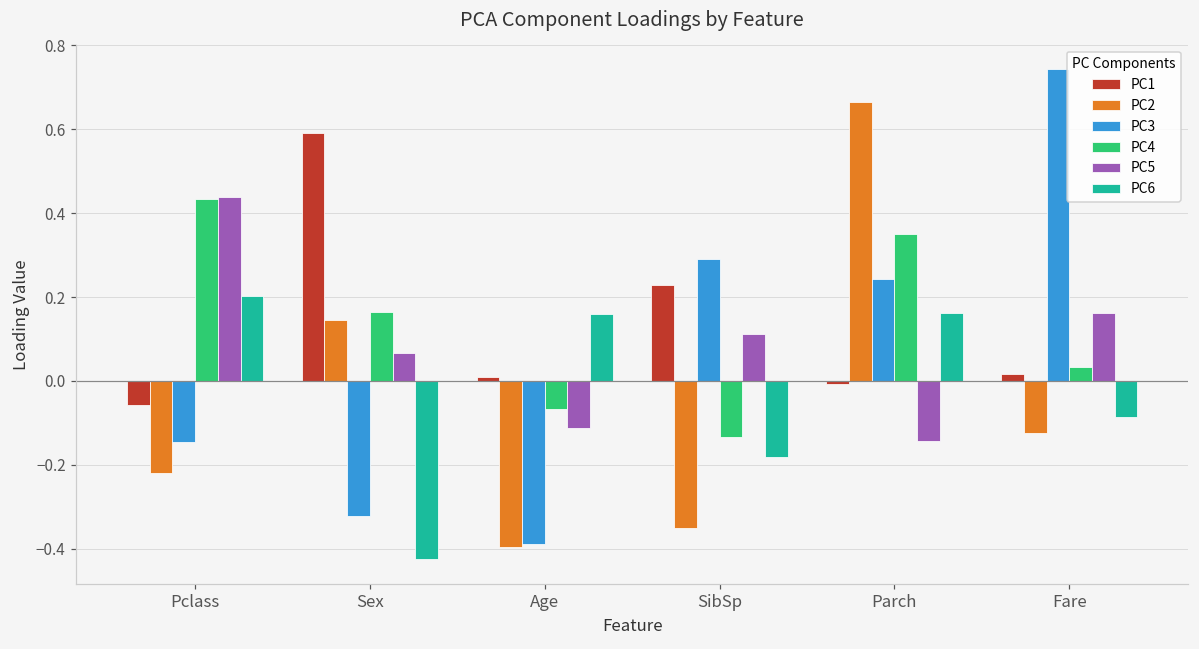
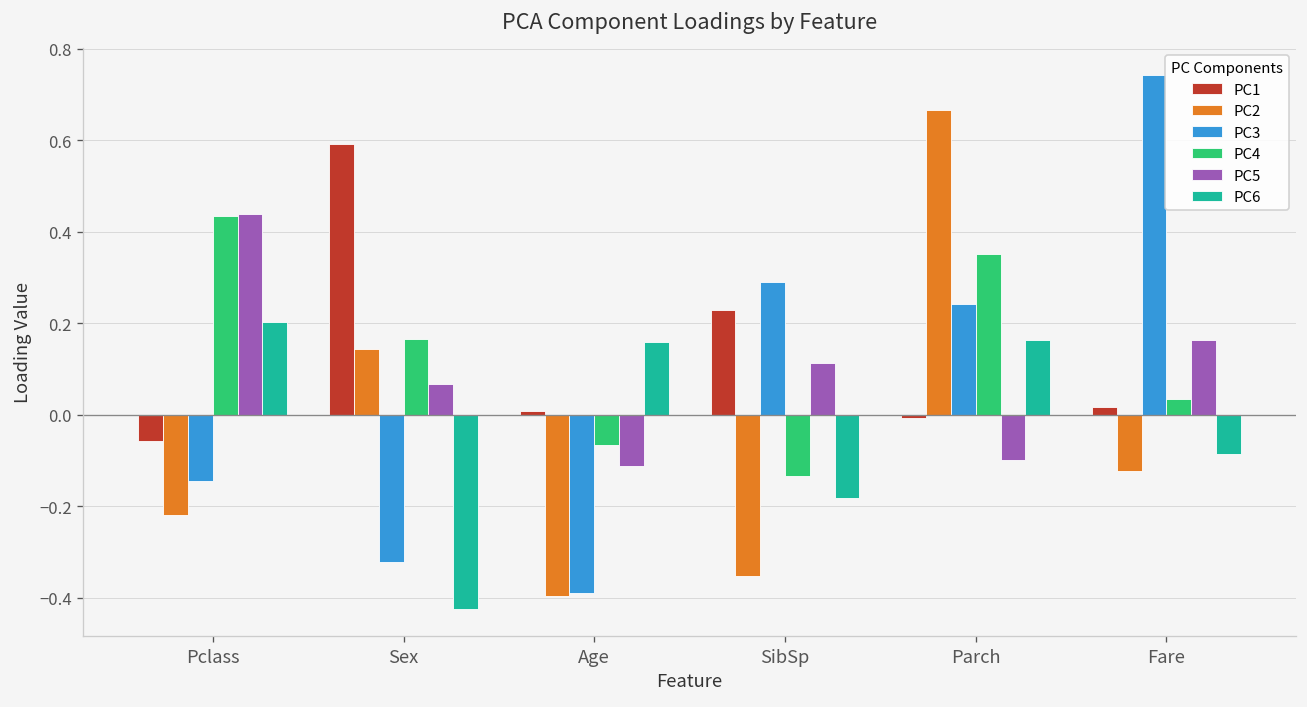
PC5, Parch: -0.14 -> -0.10
